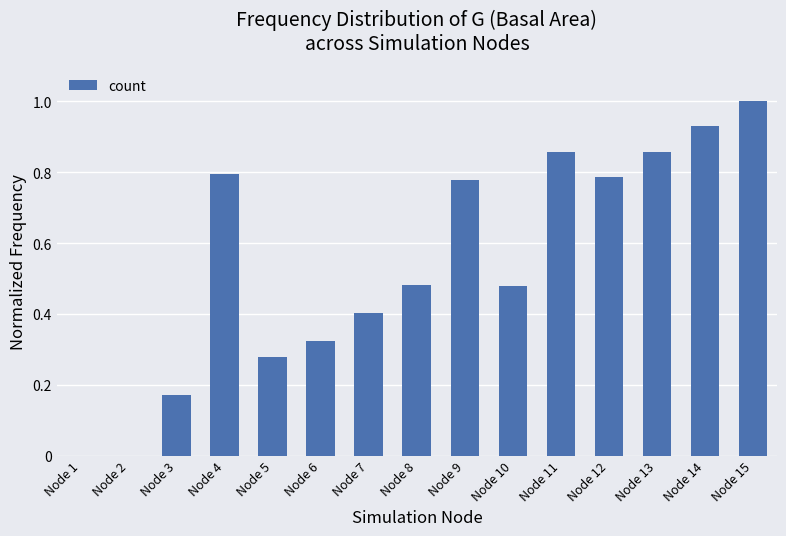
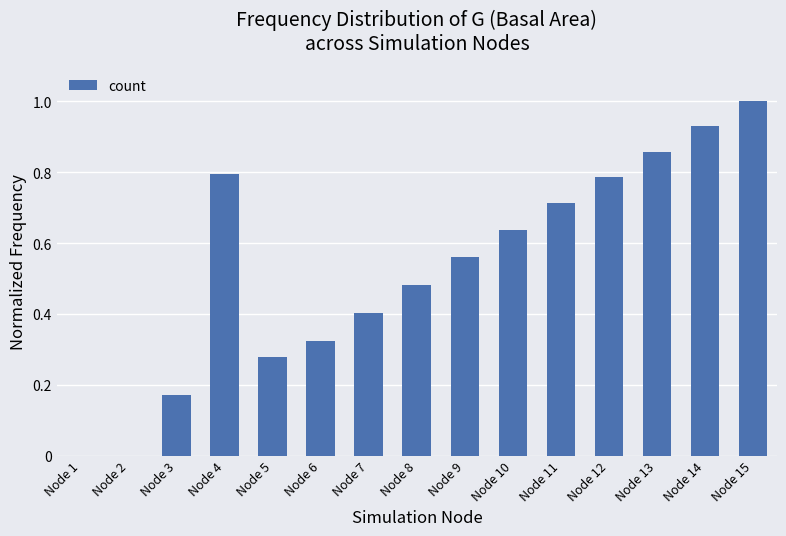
Node 9: 0.78 -> 0.56
Node 10: 0.48 -> 0.64
Node 11: 0.86 -> 0.71
